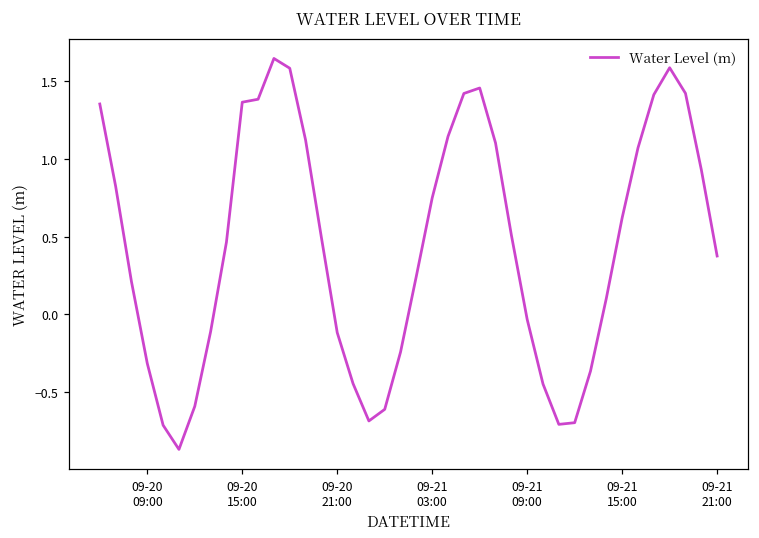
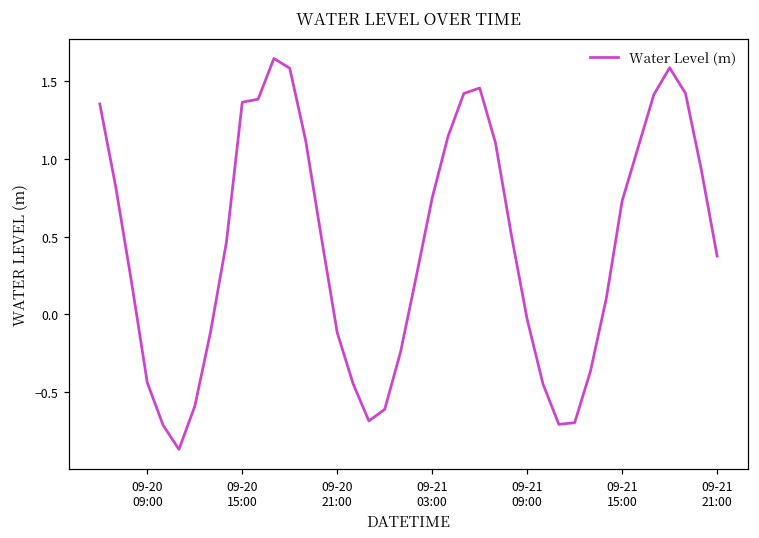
09-20 09:00: -0.31 -> -0.44
09-21 15:00: 0.62 -> 0.73
